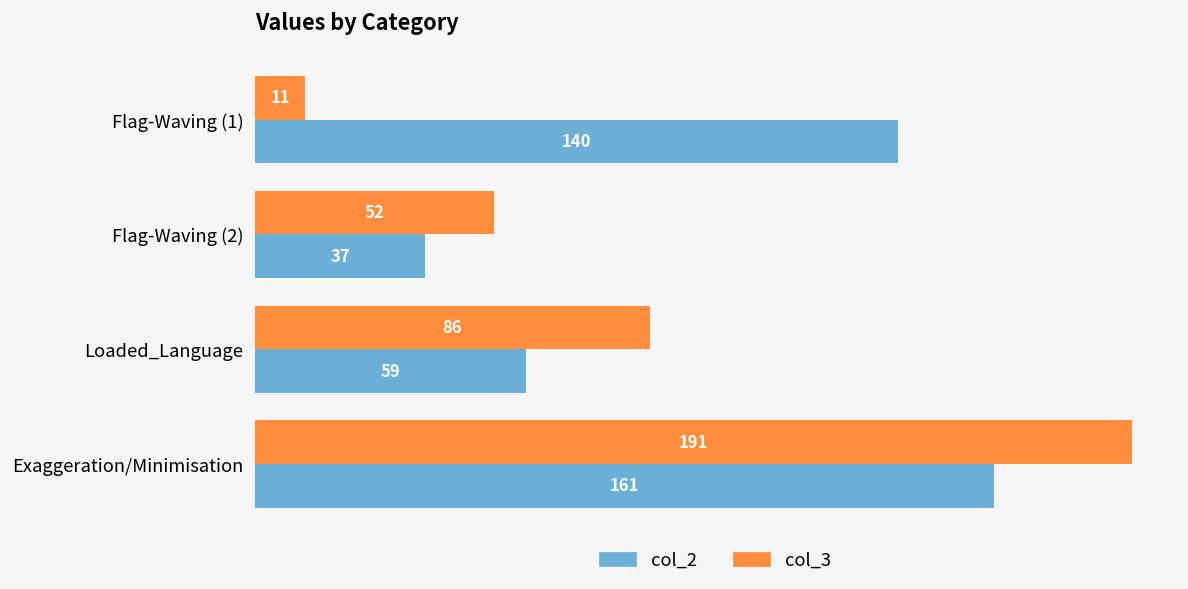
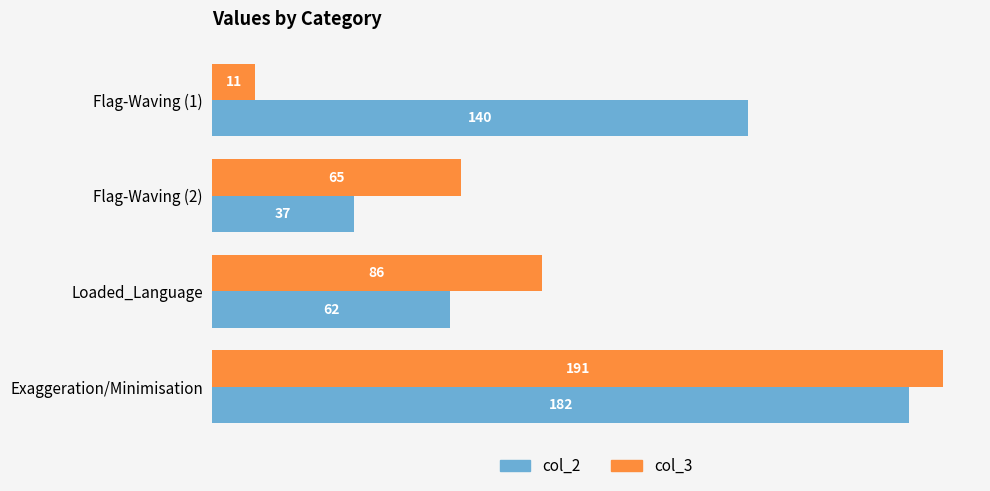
col_3, Flag-Waving (2): 52 -> 65
col_2, Loaded_Language: 59 -> 62
col_2, Exaggeration/Minimisation: 161 -> 182
